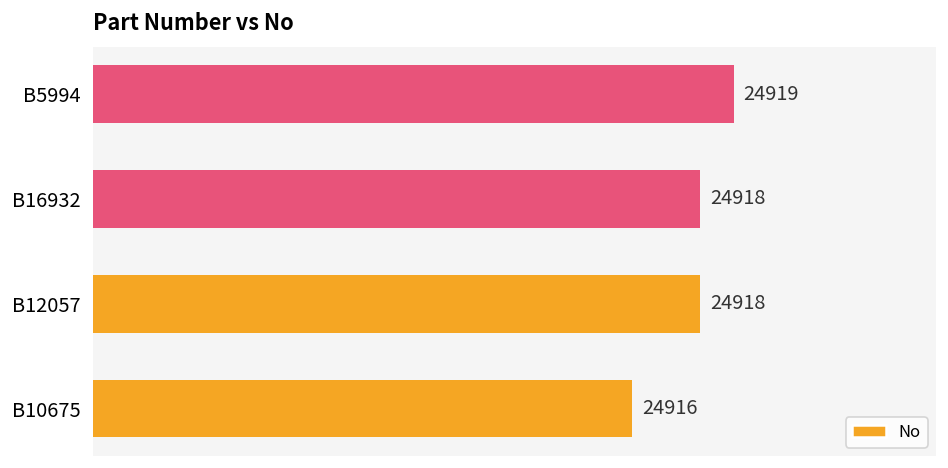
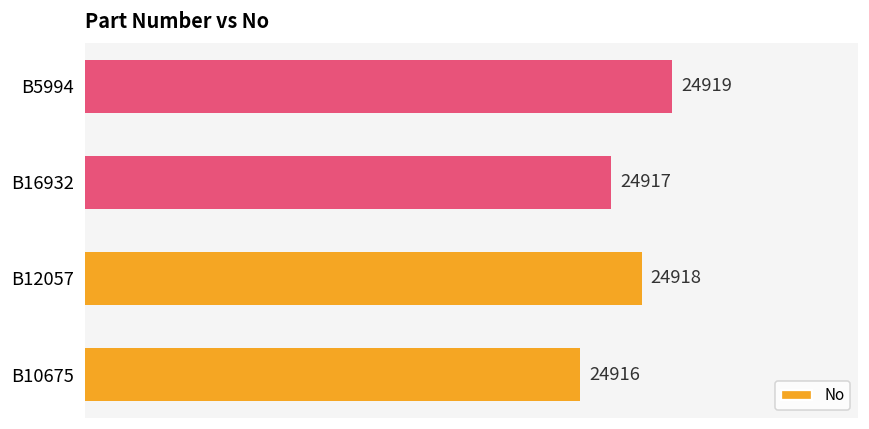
B16932: 24918 -> 24917
